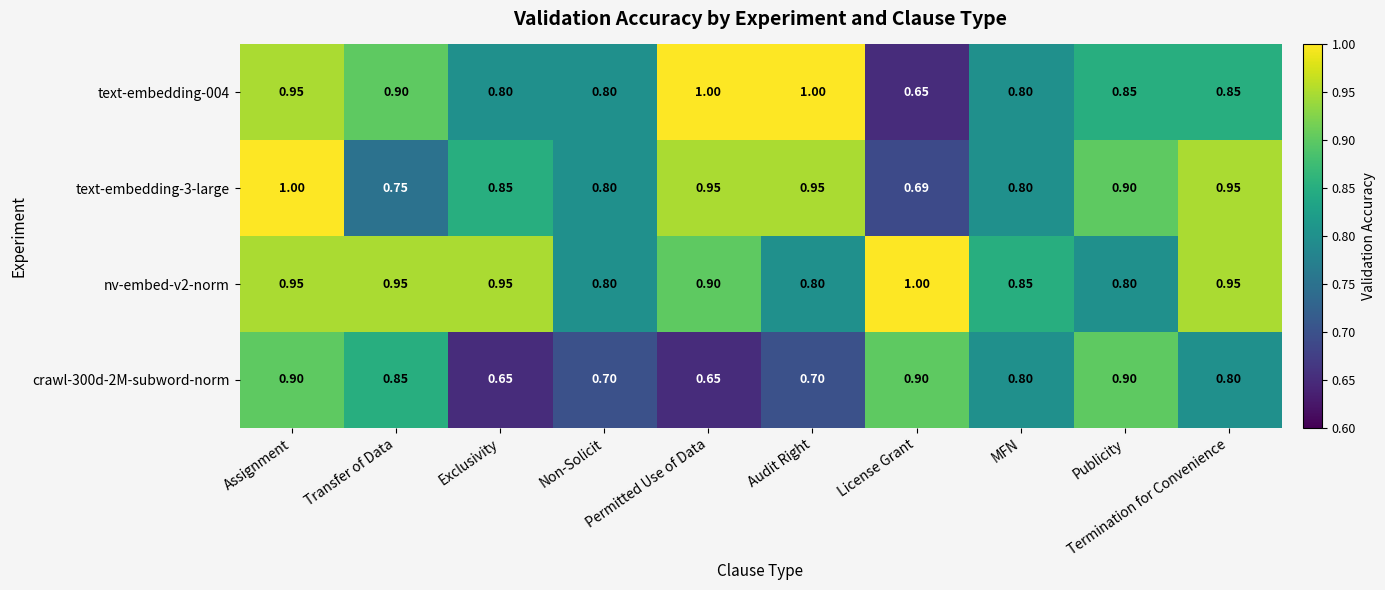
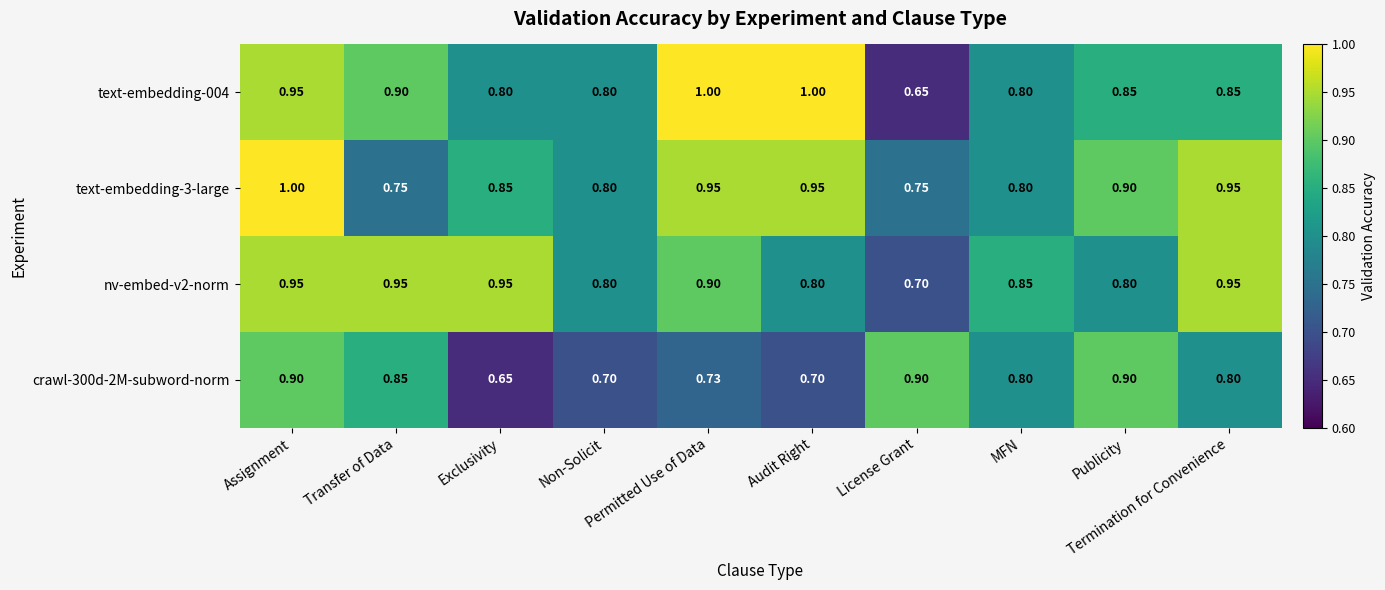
text-embedding-3-large, License Grant: 0.69 -> 0.75
nv-embed-v2-norm, License Grant: 1.00 -> 0.70
crawl-300d-2M-subword-norm, Permitted Use of Data: 0.65 -> 0.73
